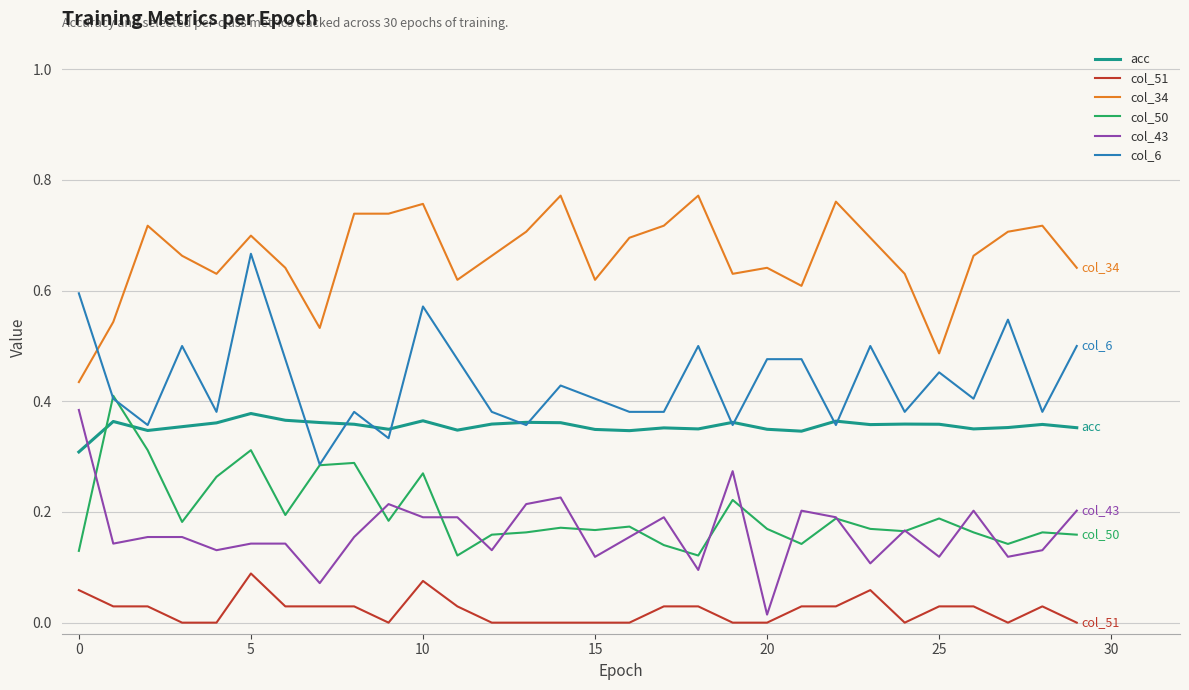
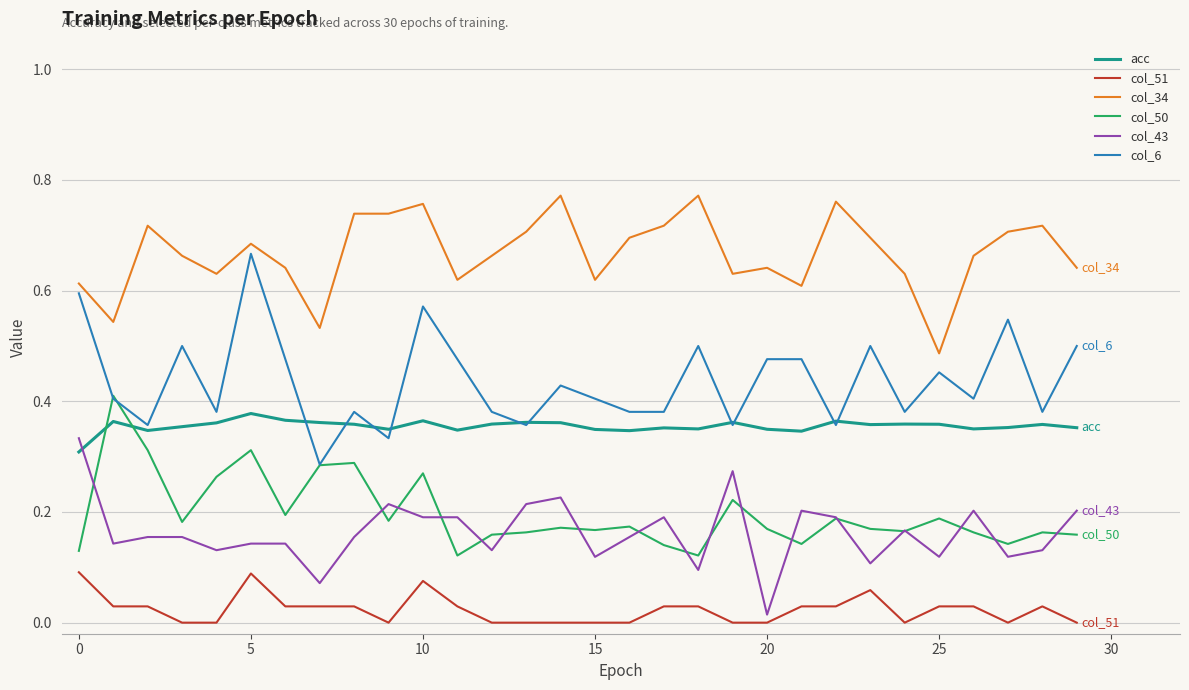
col_51, 0: 0.06 -> 0.09
col_34, 0: 0.43 -> 0.61
col_43, 0: 0.38 -> 0.33
col_34, 5: 0.70 -> 0.68
